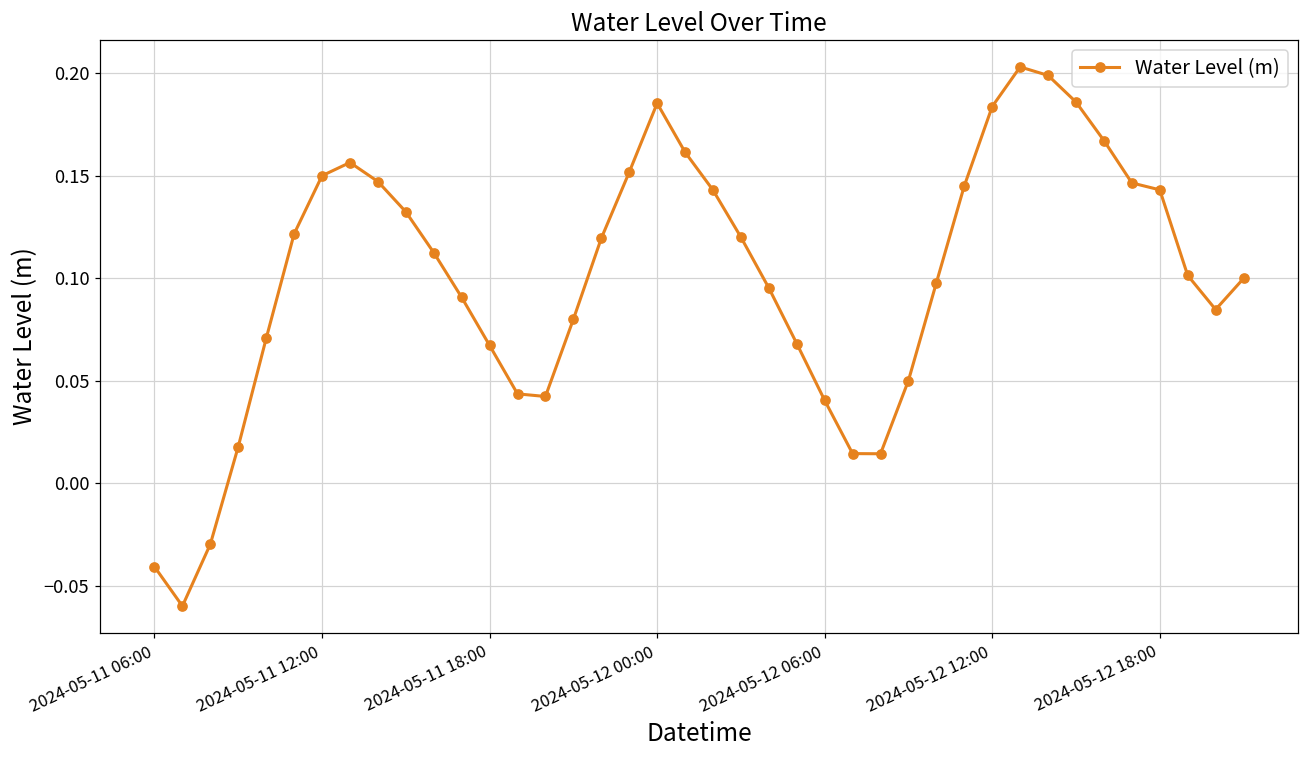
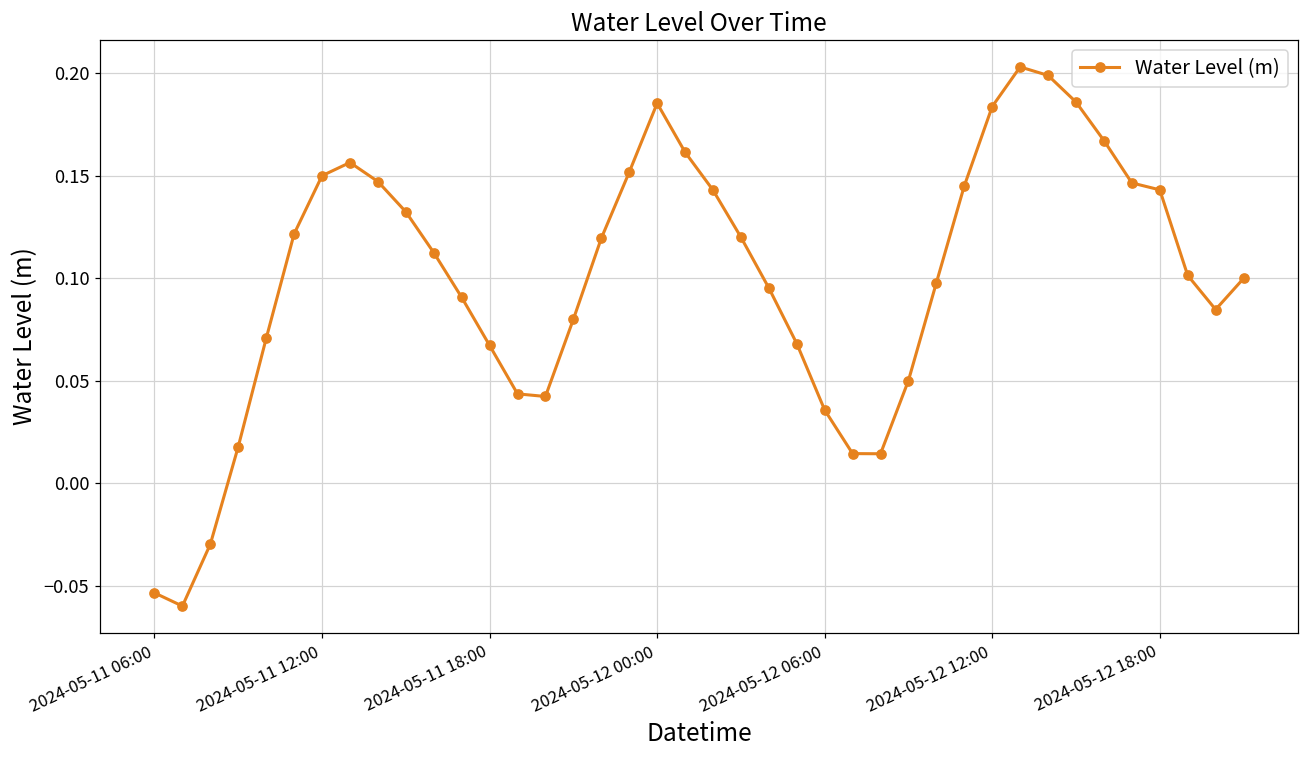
2024-05-11 06:00: -0.041 -> -0.054
2024-05-12 06:00: 0.040 -> 0.036
